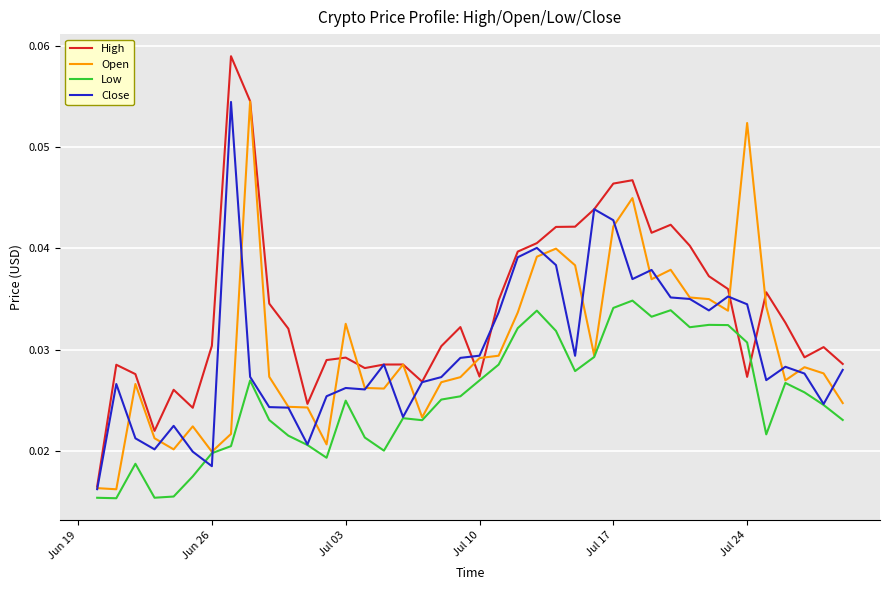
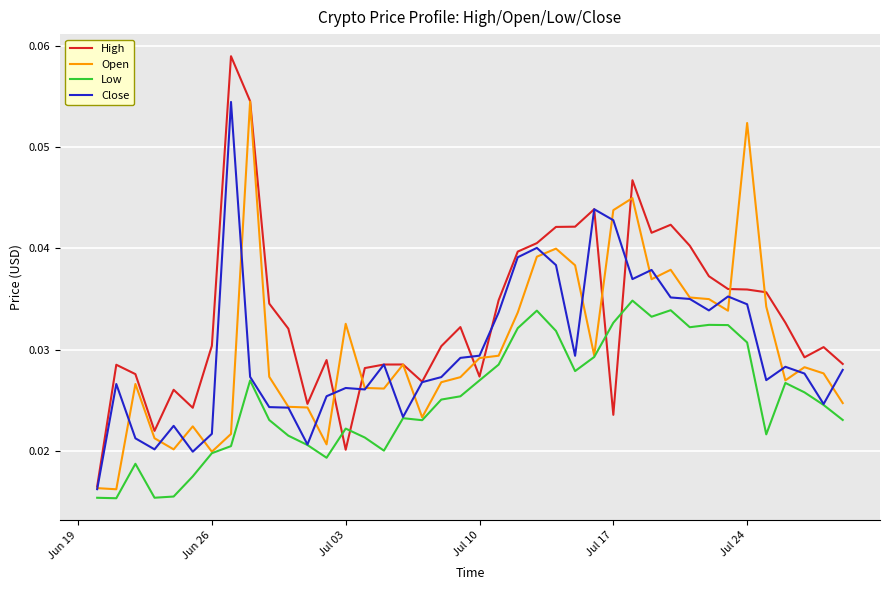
Close, Jun 26: 0.0185 -> 0.0217
High, Jul 03: 0.0292 -> 0.0201
Low, Jul 03: 0.0250 -> 0.0222
High, Jul 17: 0.0464 -> 0.0236
Open, Jul 17: 0.0422 -> 0.0438
Low, Jul 17: 0.0341 -> 0.0327
High, Jul 24: 0.0273 -> 0.0359
